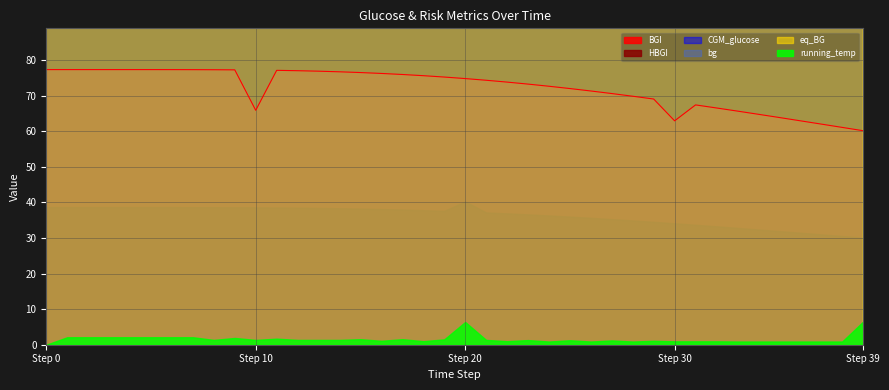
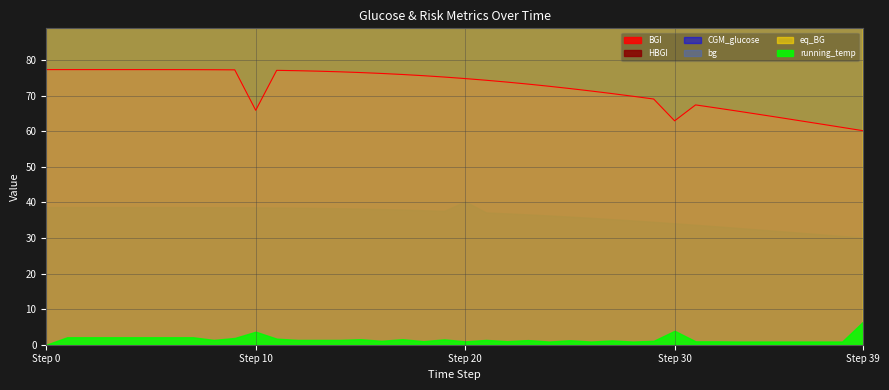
running_temp, Step 10: 1 -> 4
running_temp, Step 20: 6 -> 1
running_temp, Step 30: 1 -> 4
